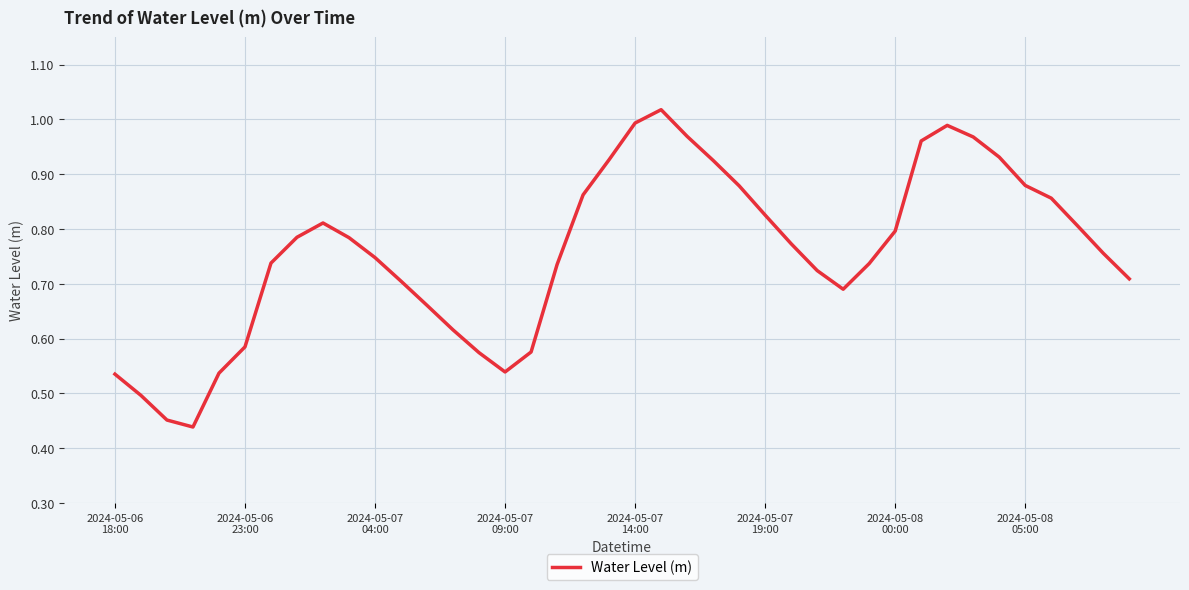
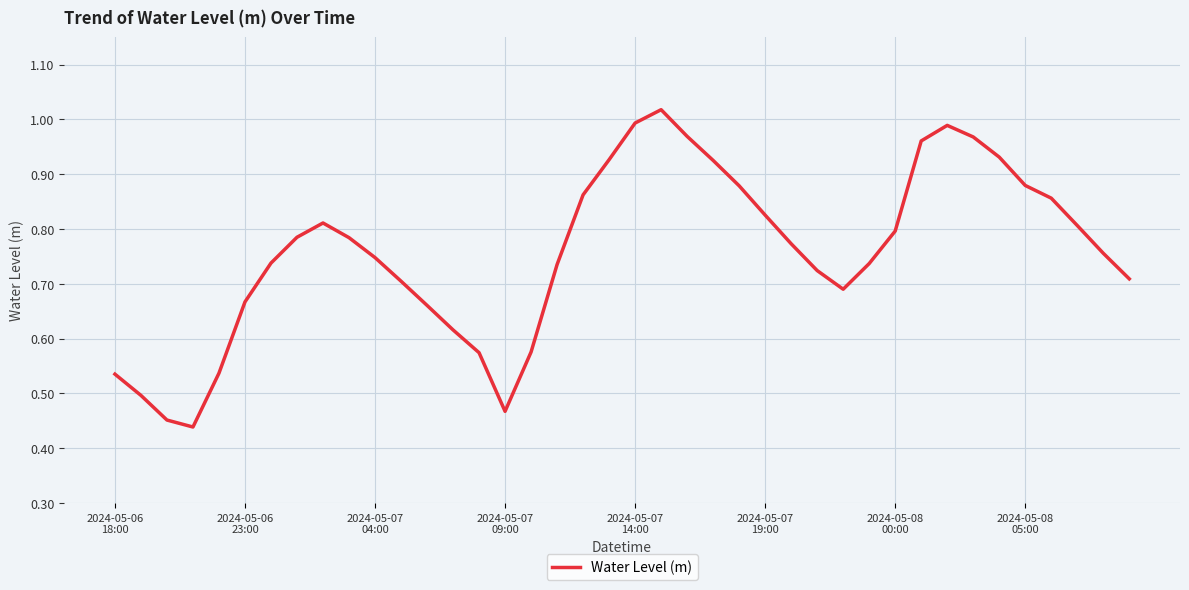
2024-05-06 23:00: 0.59 -> 0.67
2024-05-07 09:00: 0.54 -> 0.47
